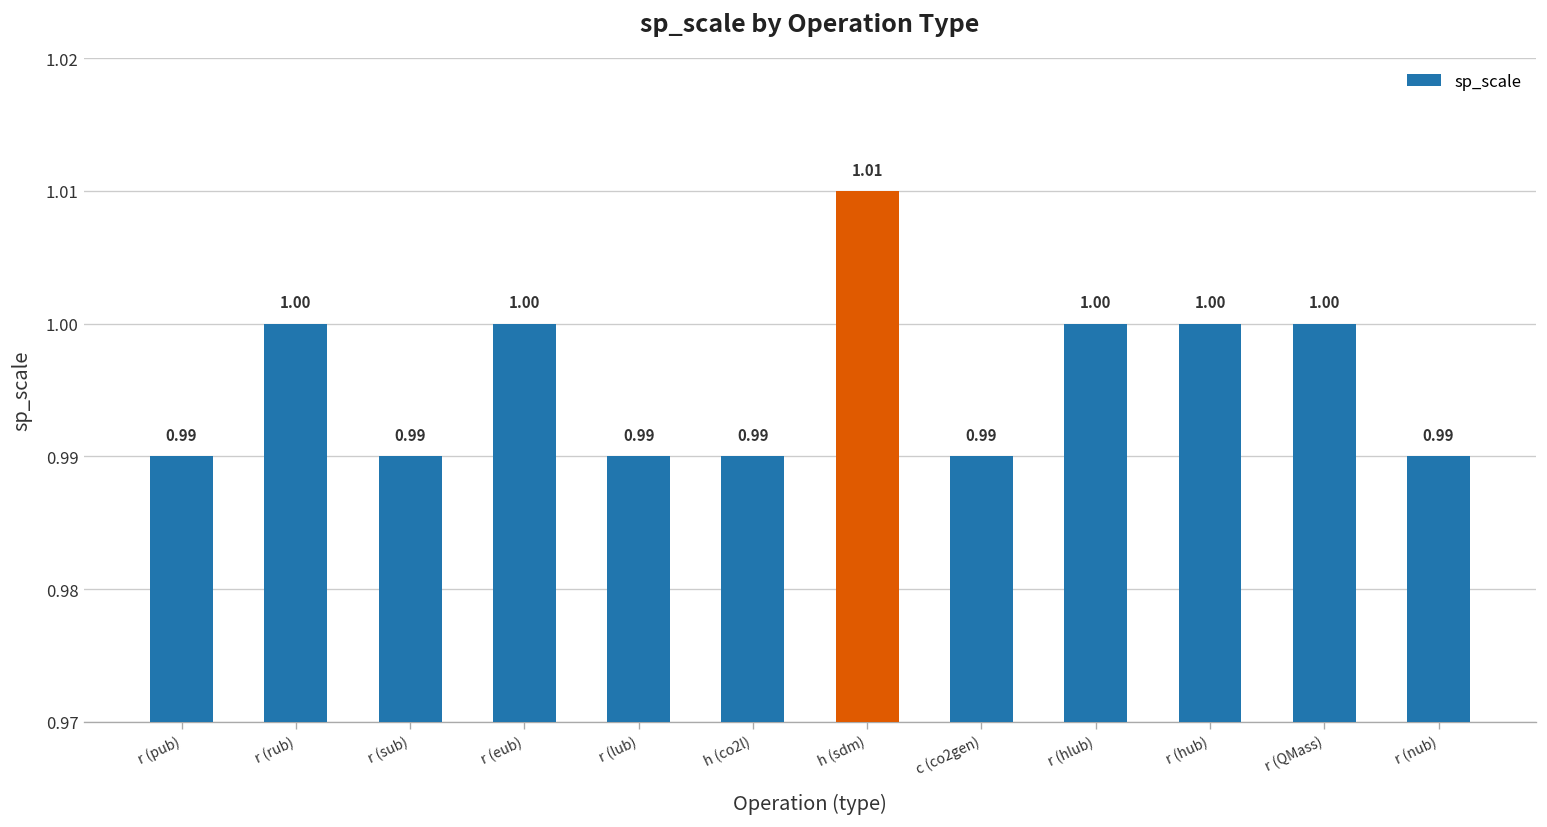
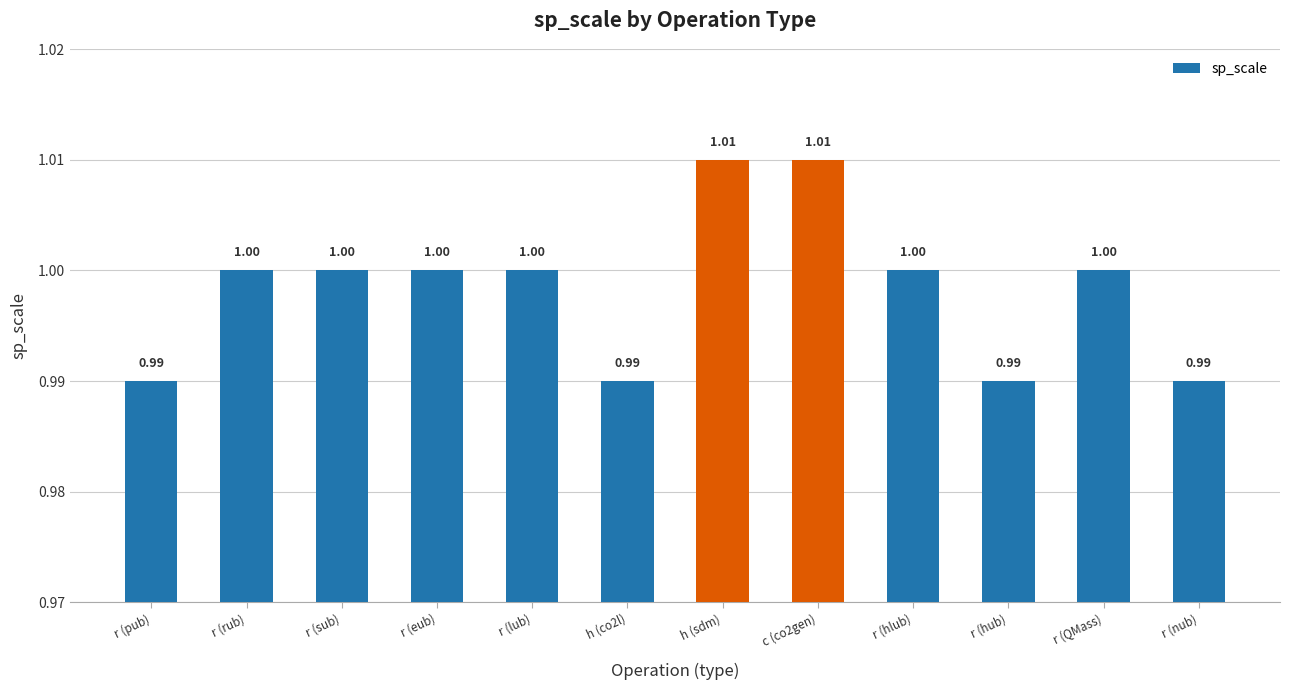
r (sub): 0.99 -> 1.00
r (lub): 0.99 -> 1.00
c (co2gen): 0.99 -> 1.01
r (hub): 1.00 -> 0.99
